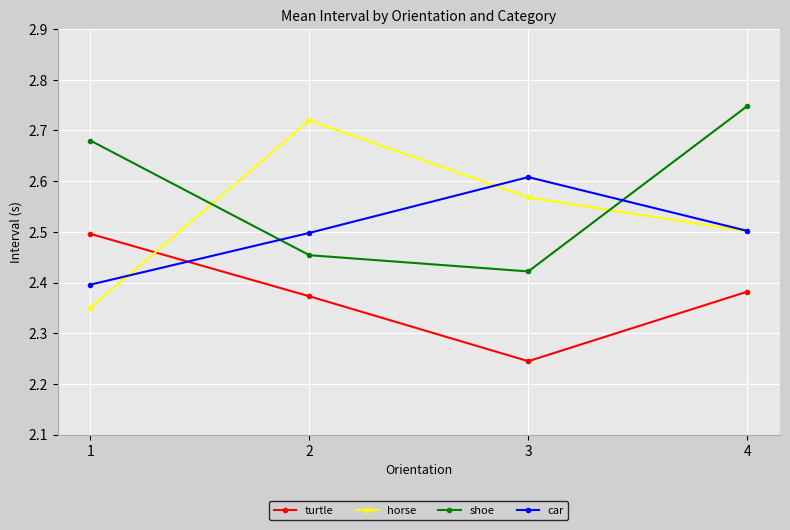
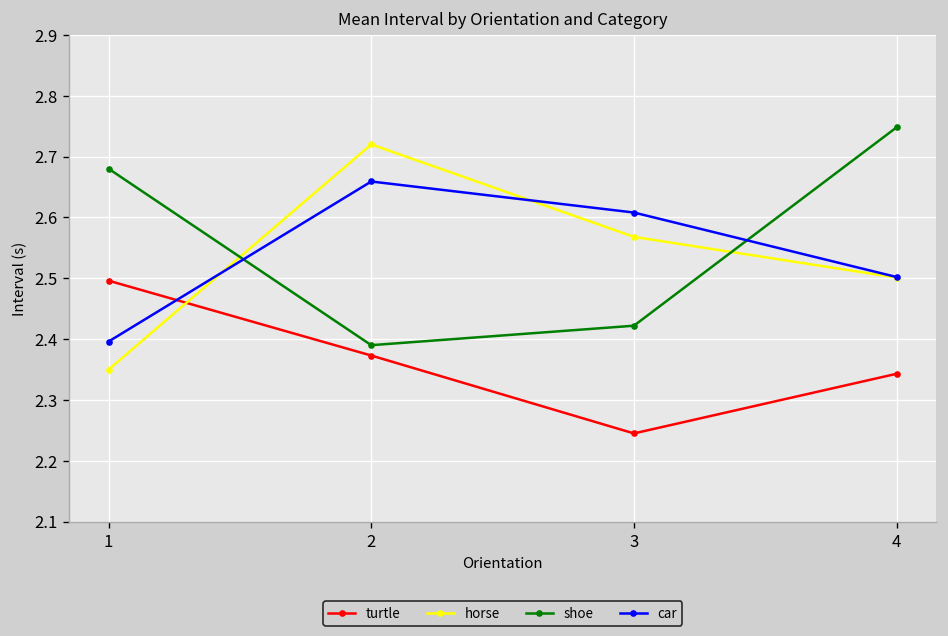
shoe, 2: 2.45 -> 2.39
car, 2: 2.50 -> 2.66
turtle, 4: 2.38 -> 2.34
